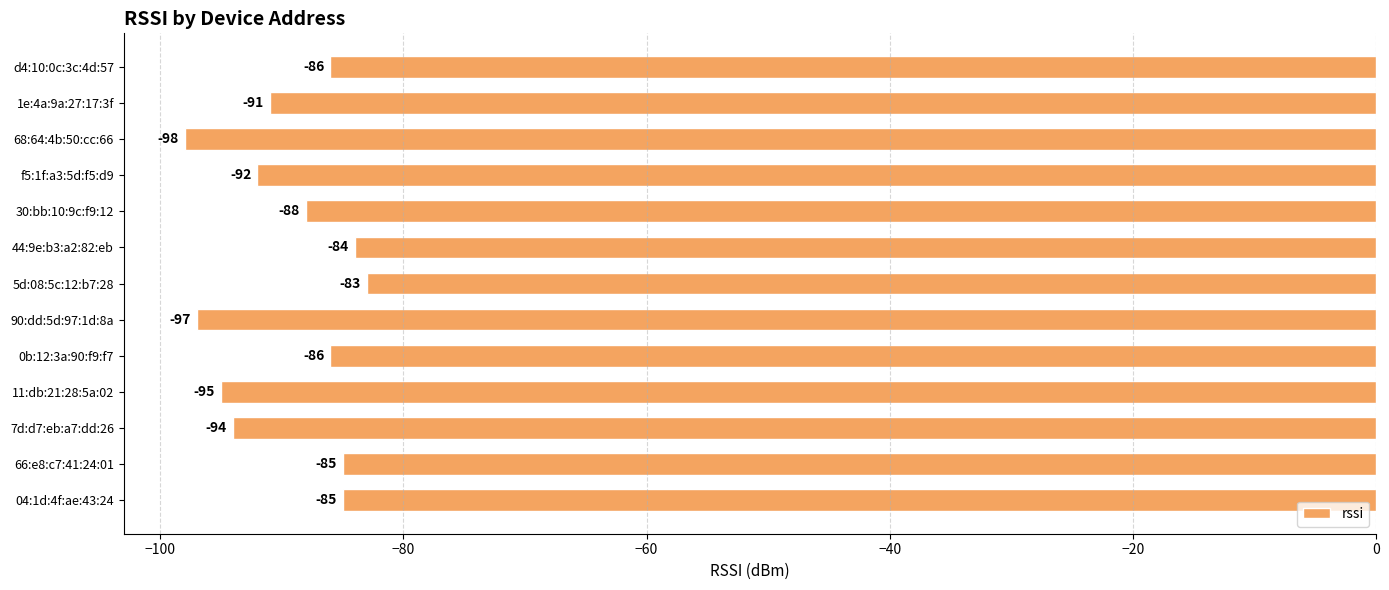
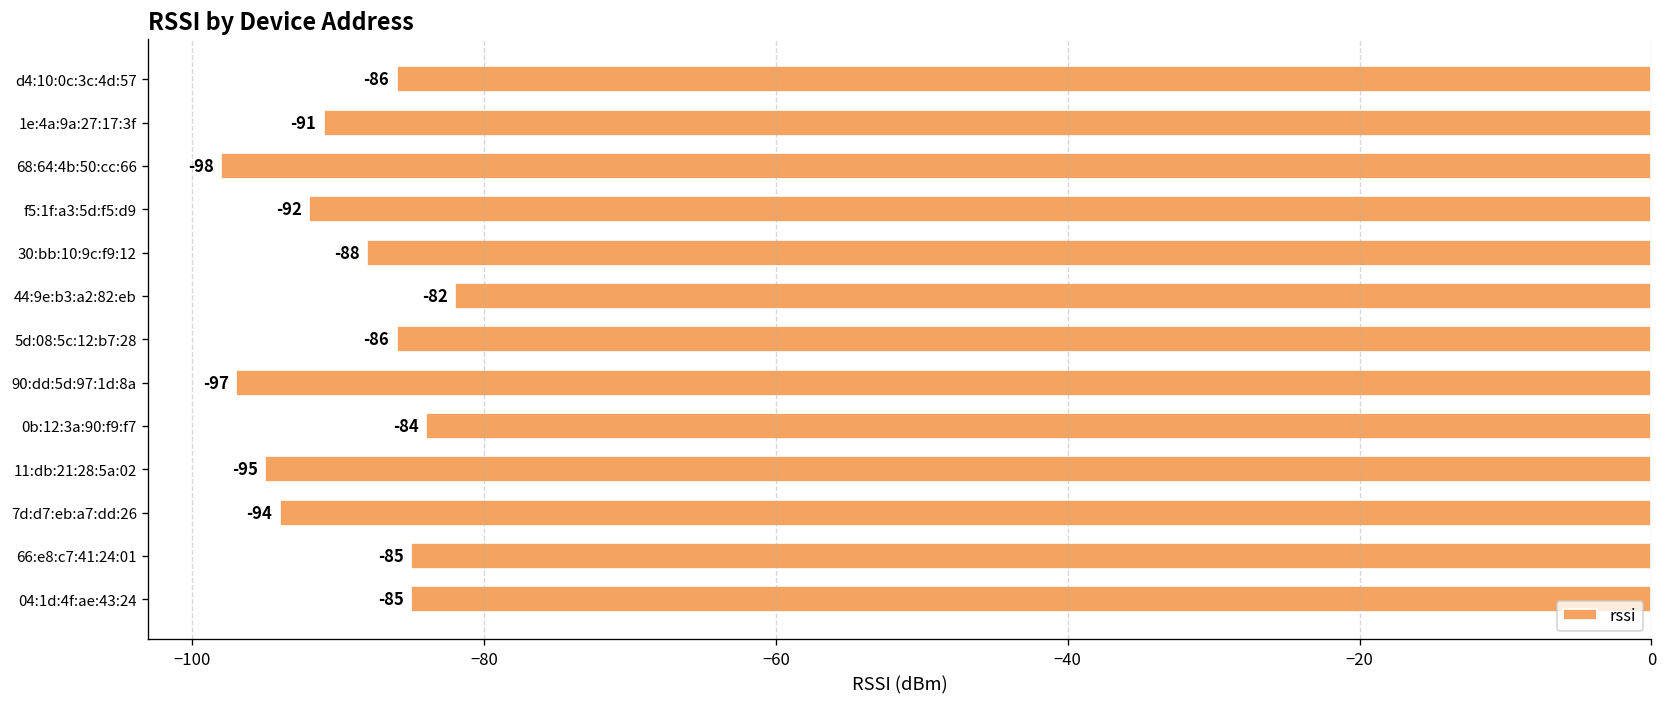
44:9e:b3:a2:82:eb: -84 -> -82
5d:08:5c:12:b7:28: -83 -> -86
0b:12:3a:90:f9:f7: -86 -> -84
